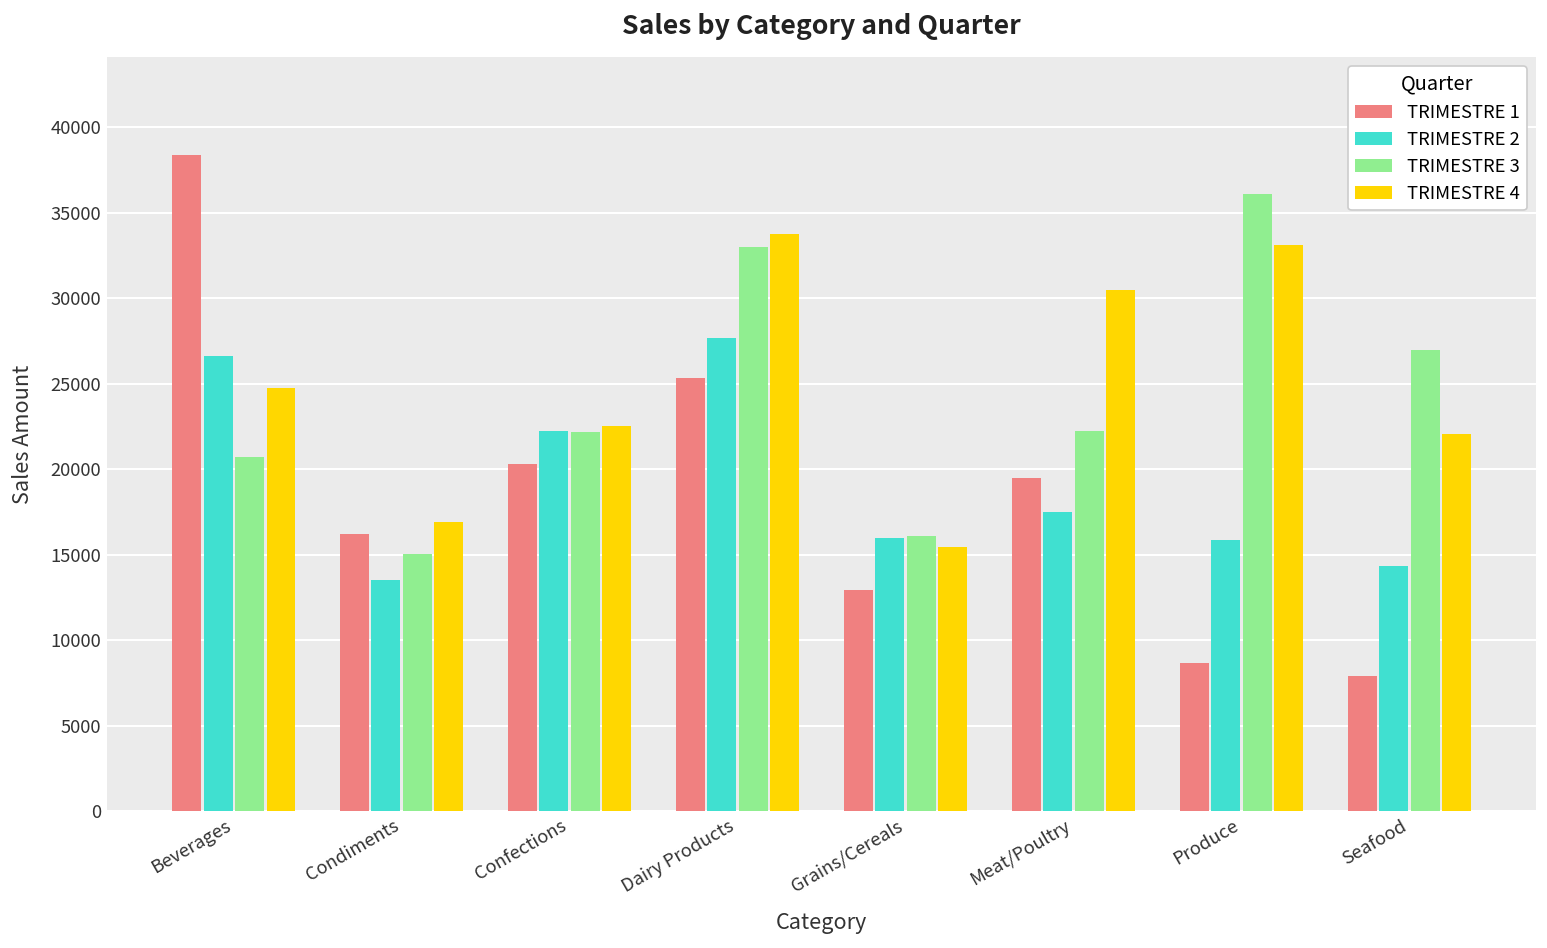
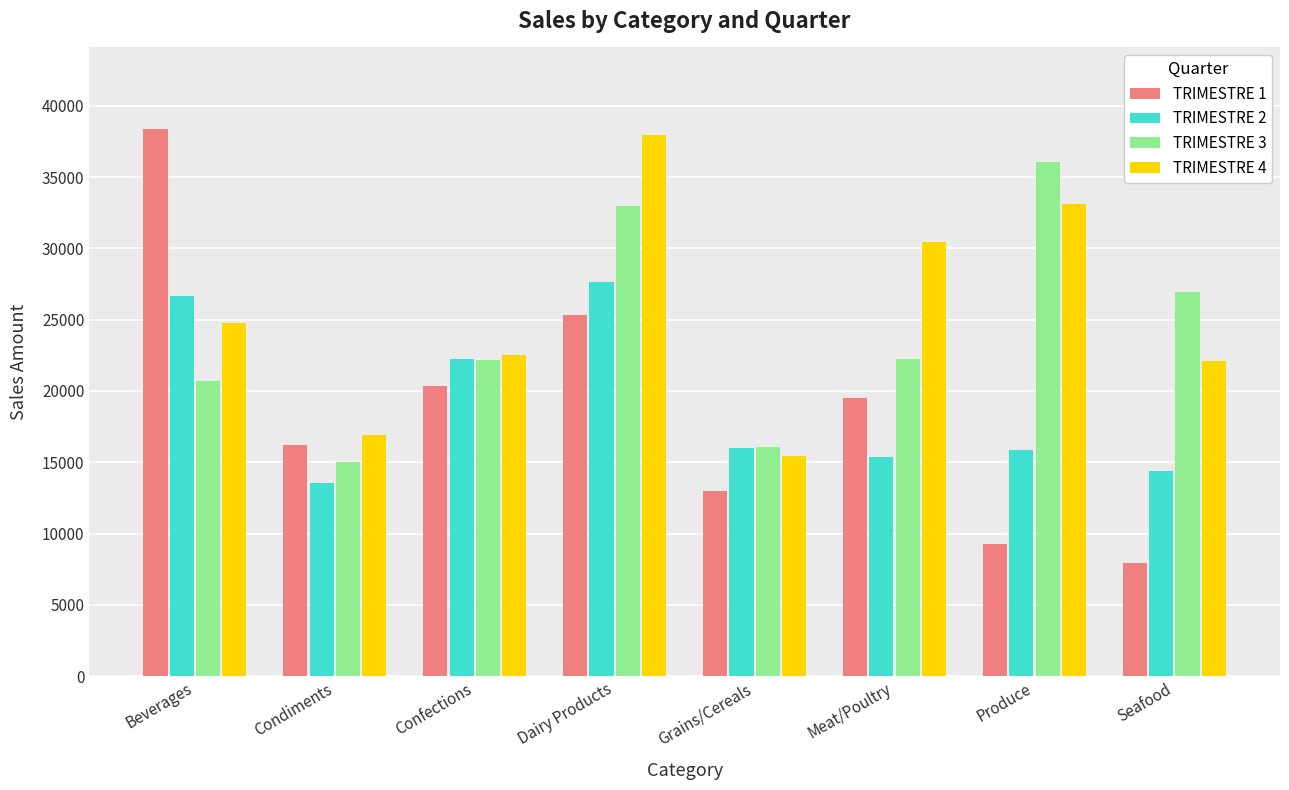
TRIMESTRE 4, Dairy Products: 33700 -> 37900
TRIMESTRE 2, Meat/Poultry: 17500 -> 15400
TRIMESTRE 1, Produce: 8700 -> 9300
